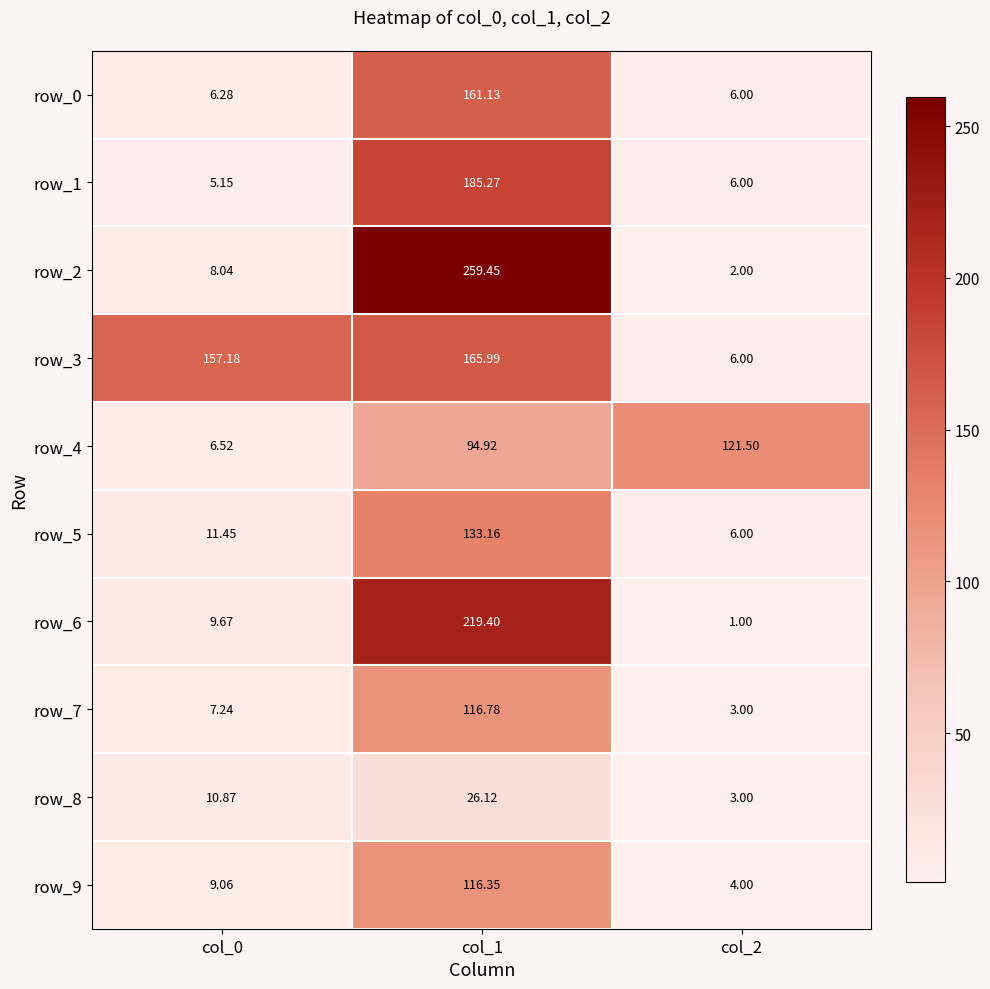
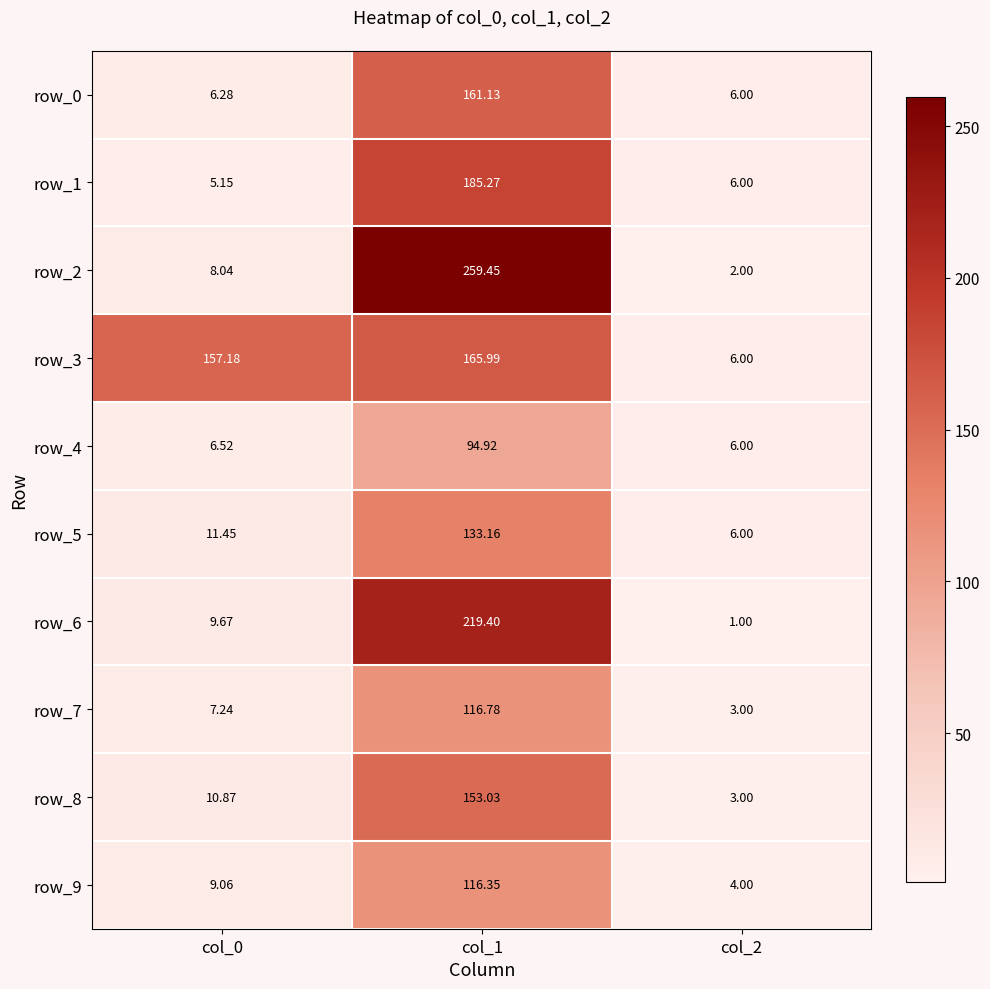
row_4, col_2: 121.50 -> 6.00
row_8, col_1: 26.12 -> 153.03
